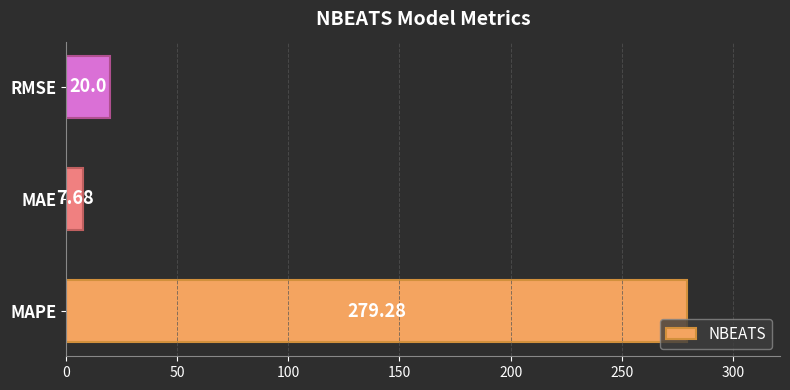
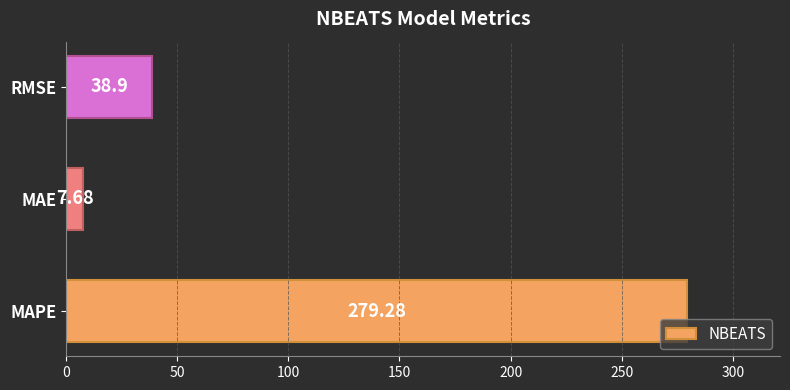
RMSE: 20.0 -> 38.9
